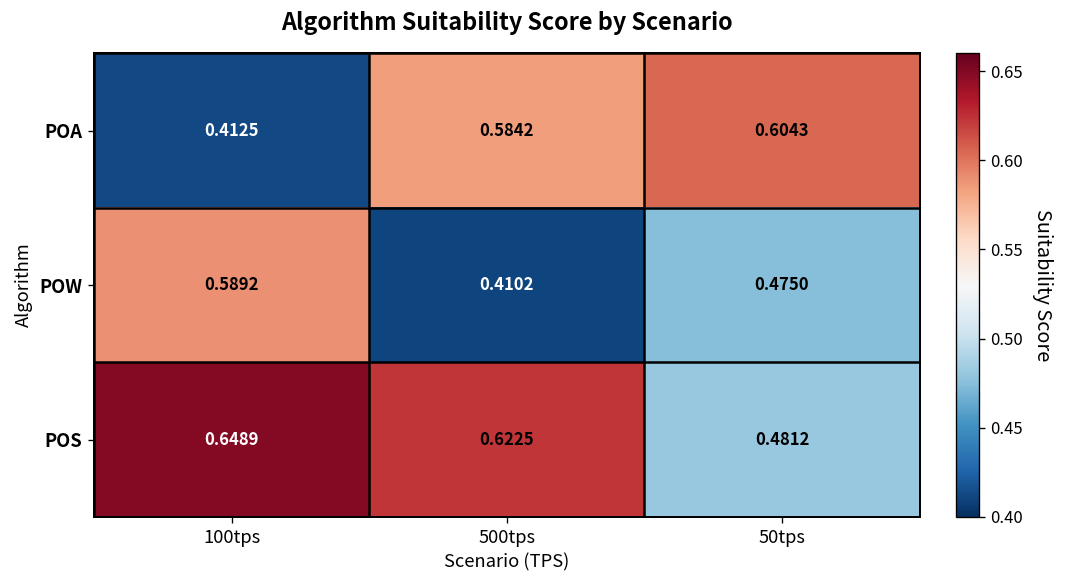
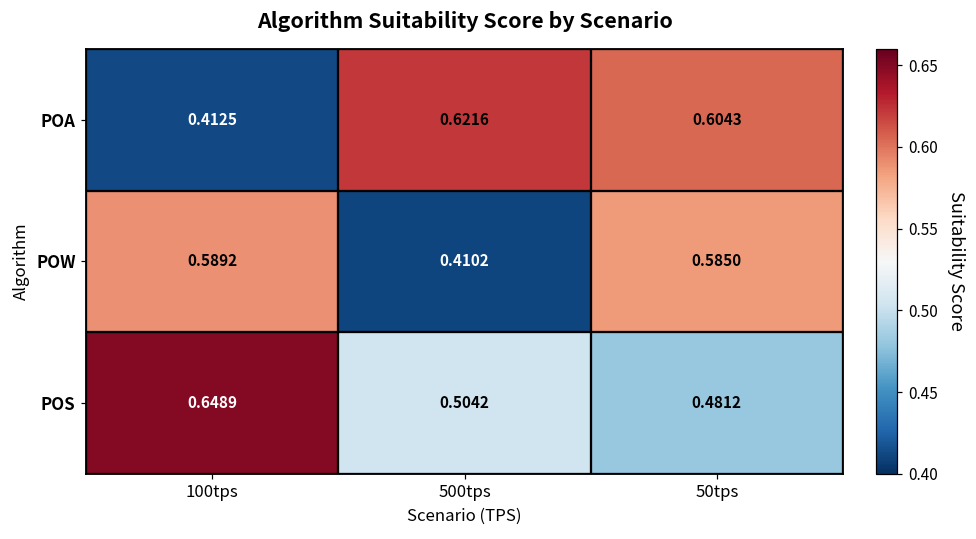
POA, 500tps: 0.5842 -> 0.6216
POW, 50tps: 0.4750 -> 0.5850
POS, 500tps: 0.6225 -> 0.5042
